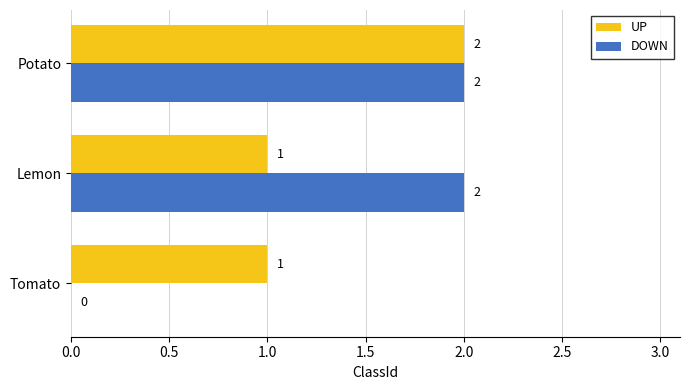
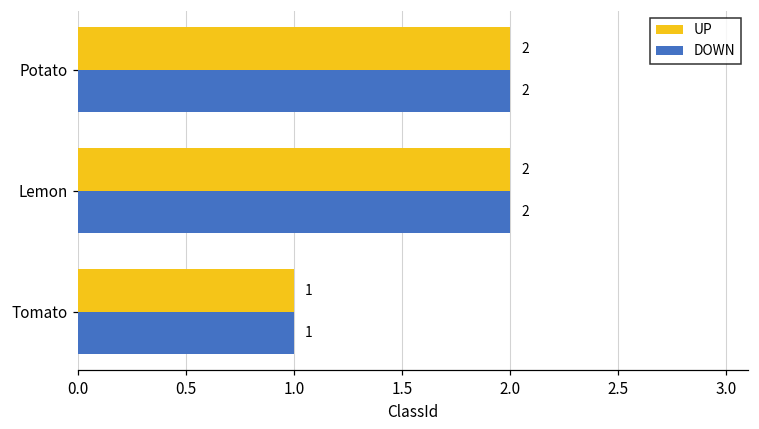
UP, Lemon: 1 -> 2
DOWN, Tomato: 0 -> 1
